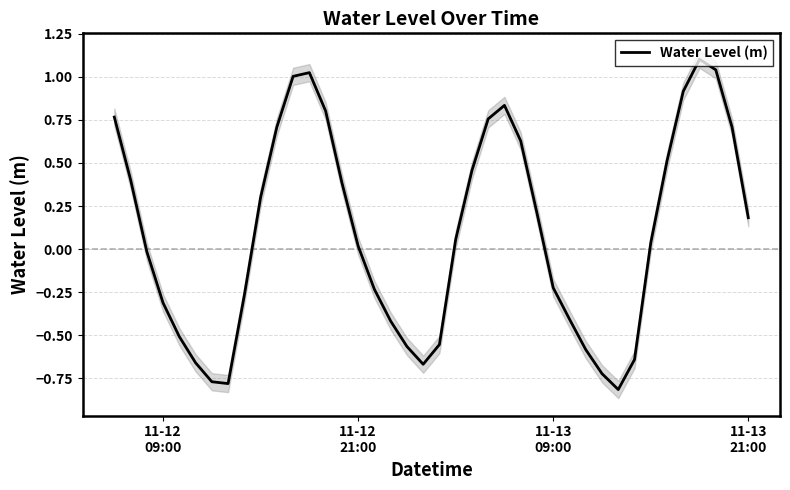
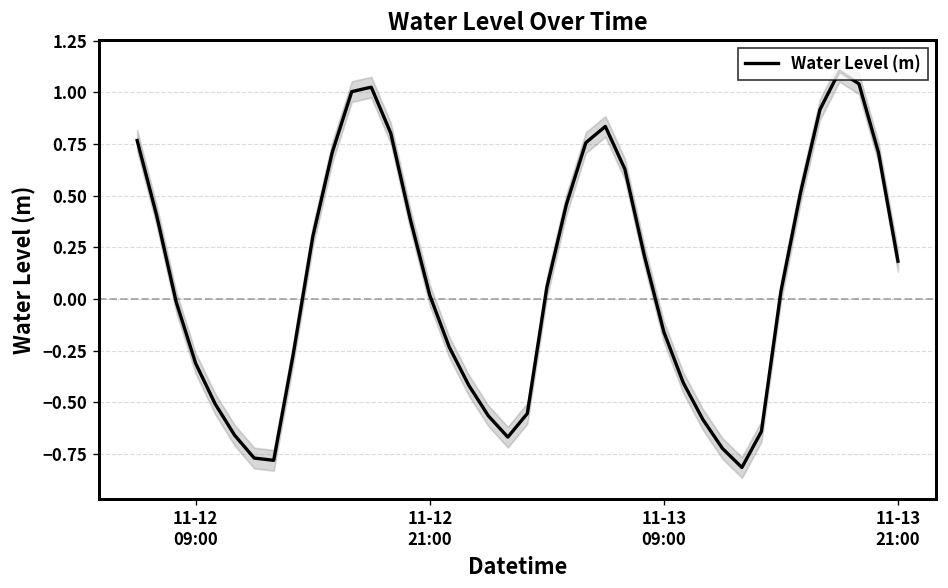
Water Level (m), 11-13 09:00: -0.22 -> -0.16
